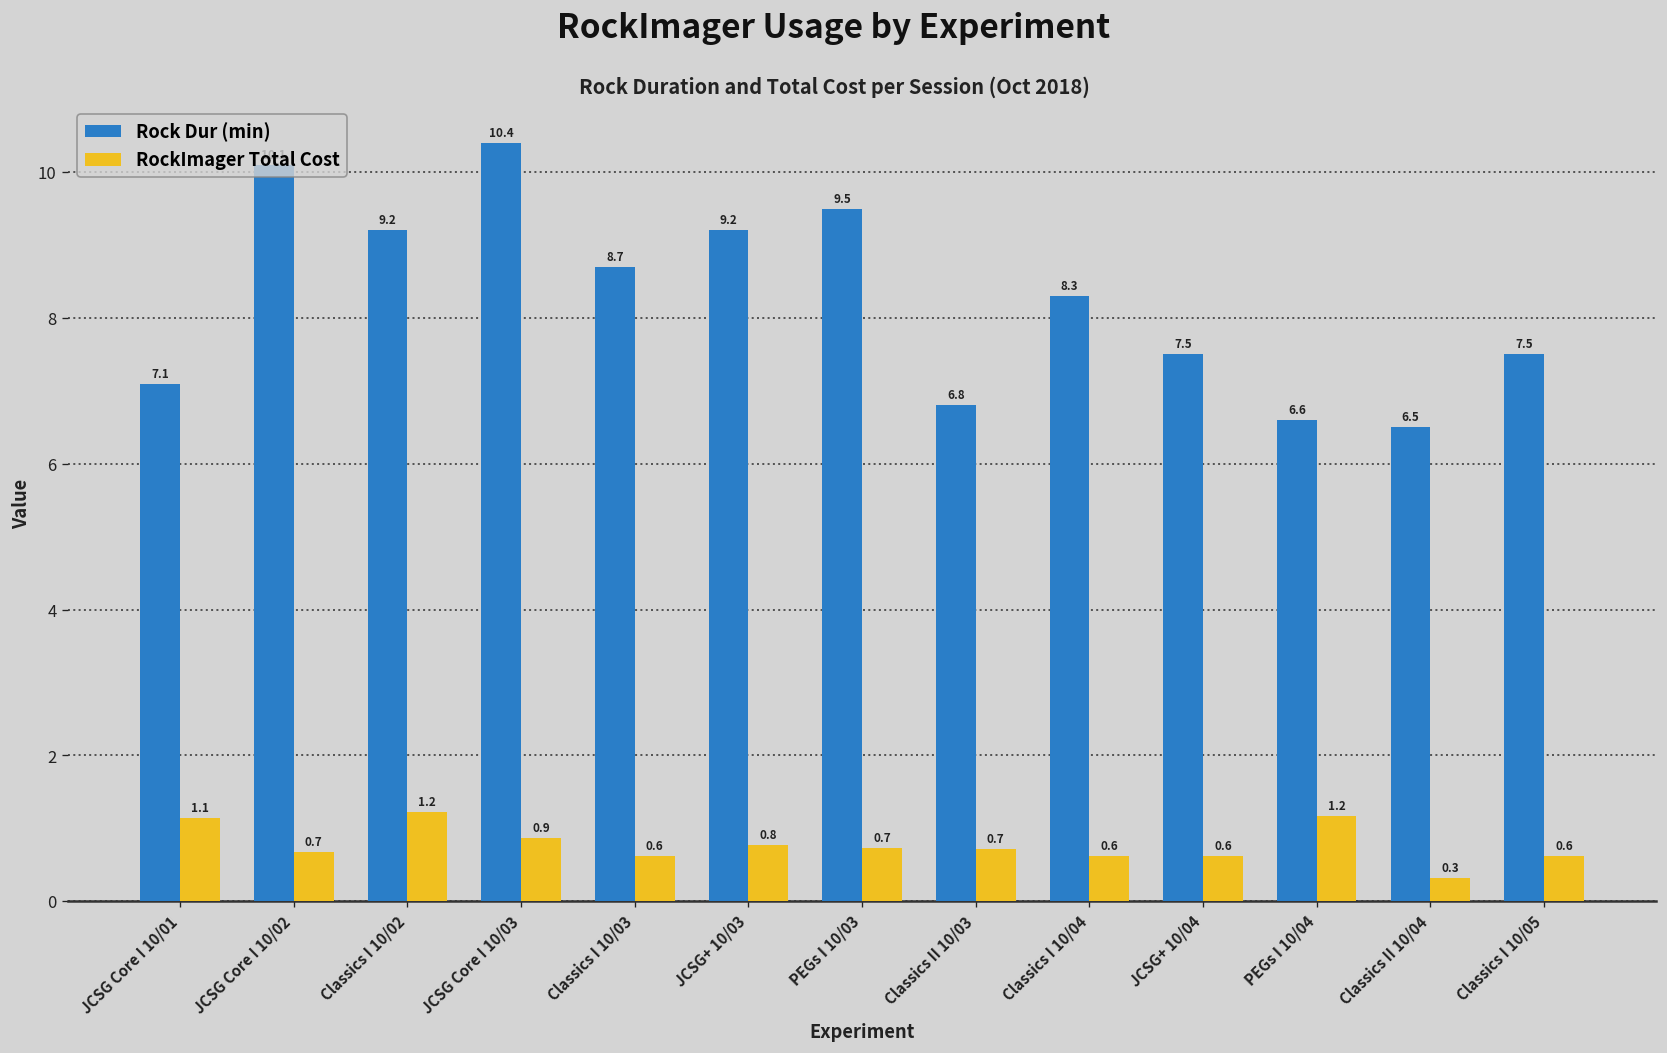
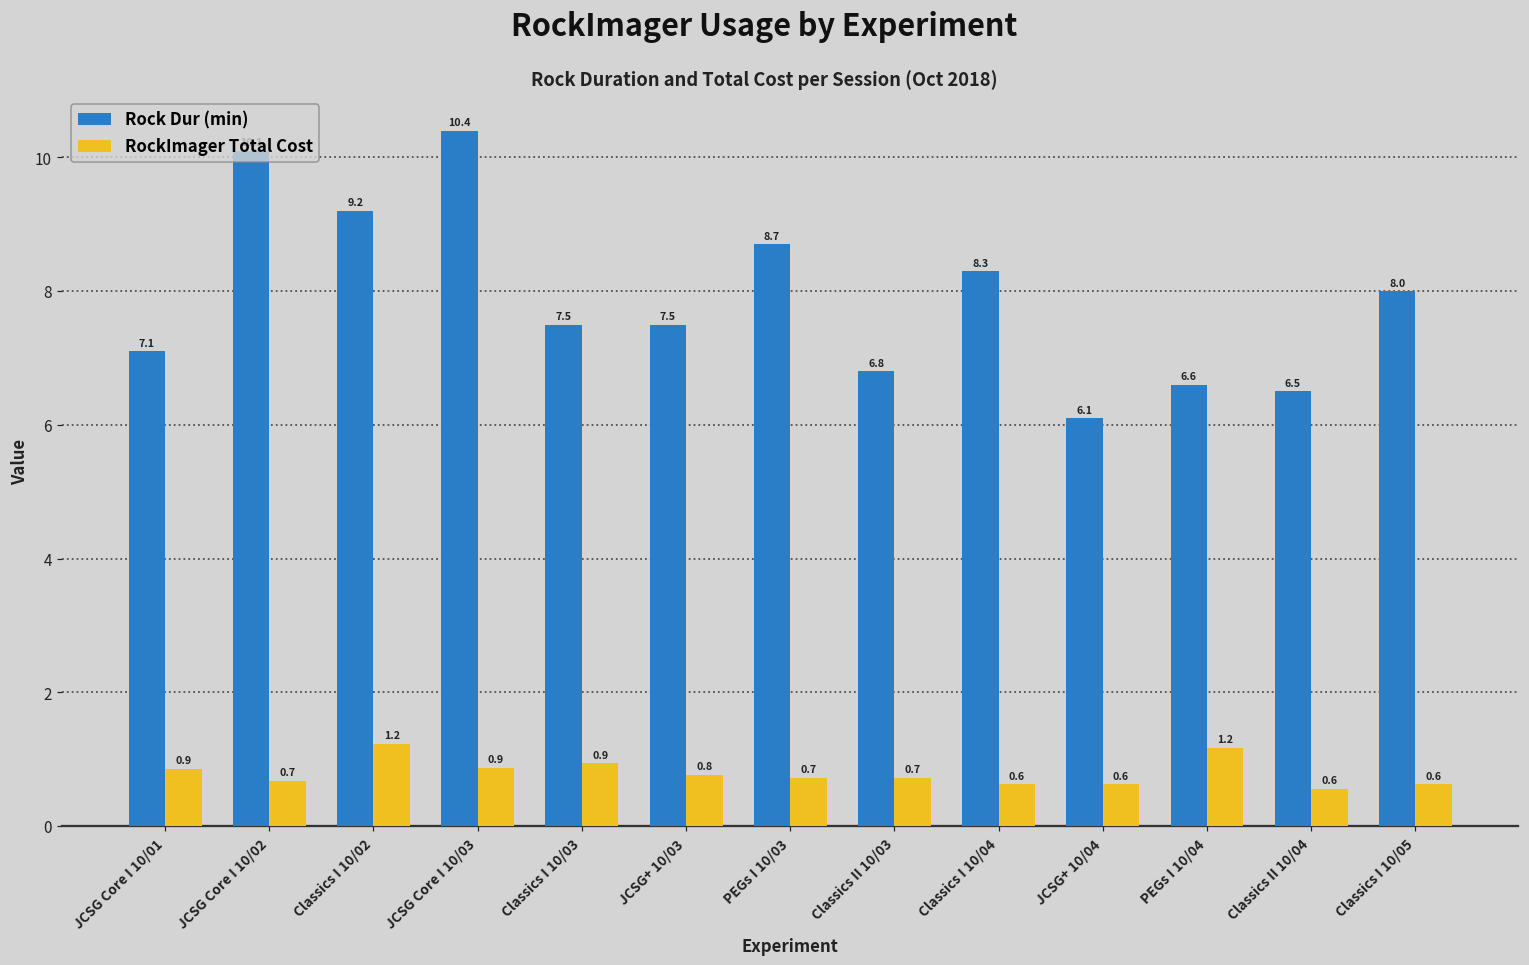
RockImager Total Cost, JCSG Core I 10/01: 1.1 -> 0.9
Rock Dur (min), Classics I 10/03: 8.7 -> 7.5
RockImager Total Cost, Classics I 10/03: 0.6 -> 0.9
Rock Dur (min), JCSG+ 10/03: 9.2 -> 7.5
Rock Dur (min), PEGs I 10/03: 9.5 -> 8.7
Rock Dur (min), JCSG+ 10/04: 7.5 -> 6.1
RockImager Total Cost, Classics II 10/04: 0.3 -> 0.6
Rock Dur (min), Classics I 10/05: 7.5 -> 8.0
